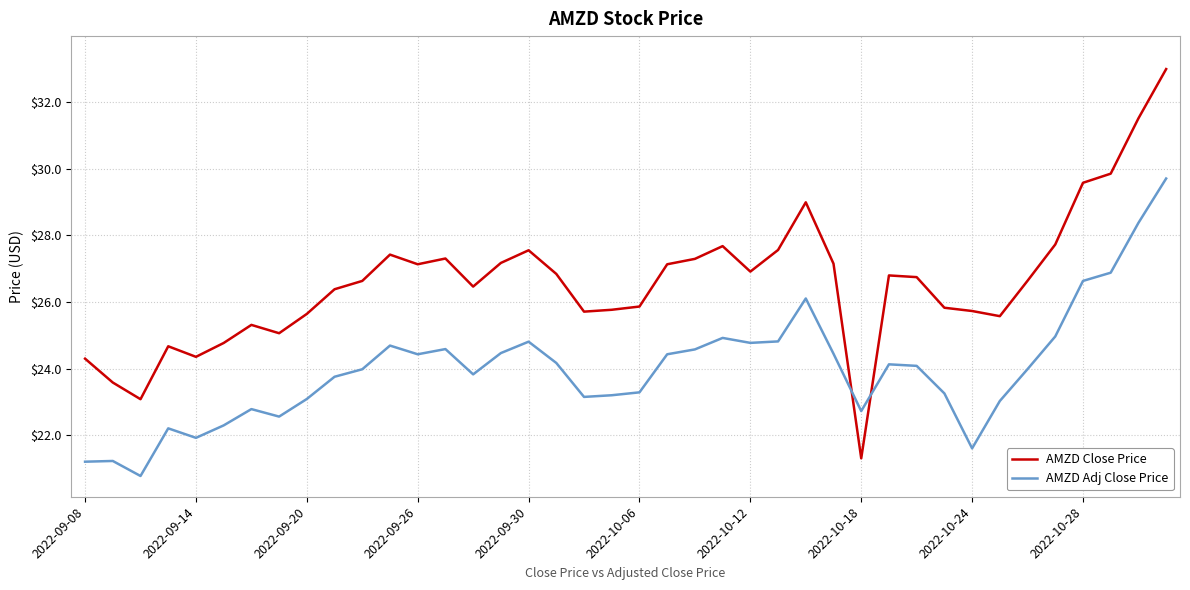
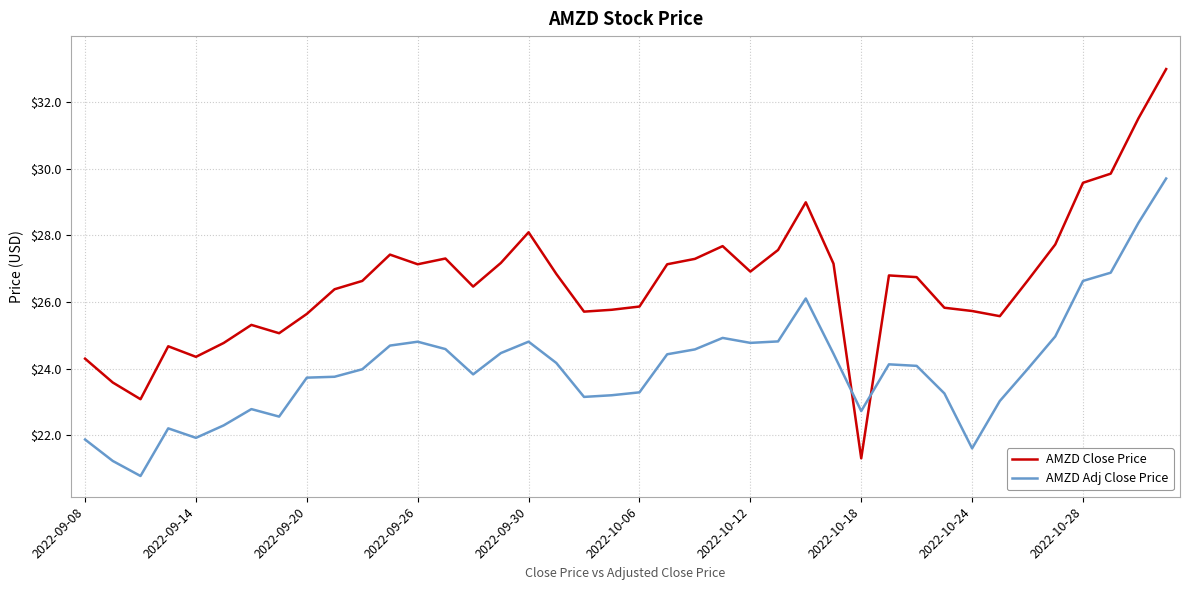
AMZD Adj Close Price, 2022-09-08: $21.2 -> $21.9
AMZD Adj Close Price, 2022-09-20: $23.1 -> $23.7
AMZD Adj Close Price, 2022-09-26: $24.4 -> $24.8
AMZD Close Price, 2022-09-30: $27.6 -> $28.1
